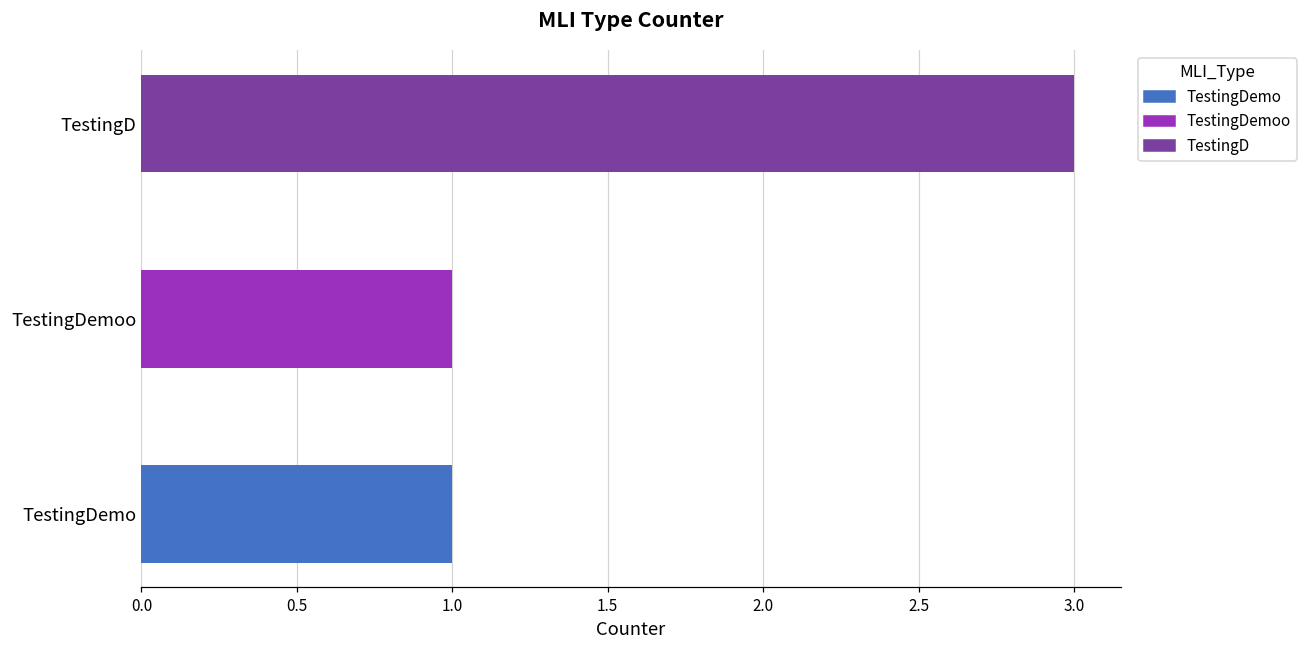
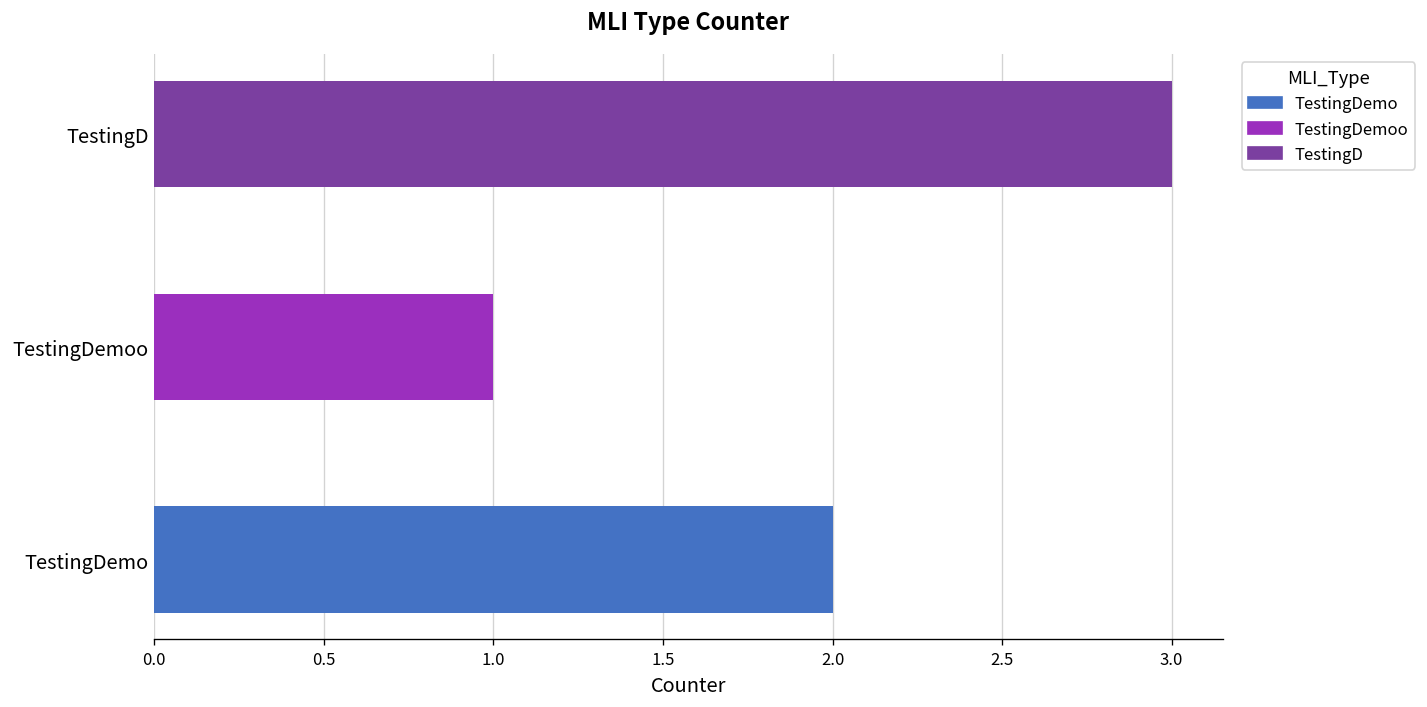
TestingDemo: 1 -> 2
